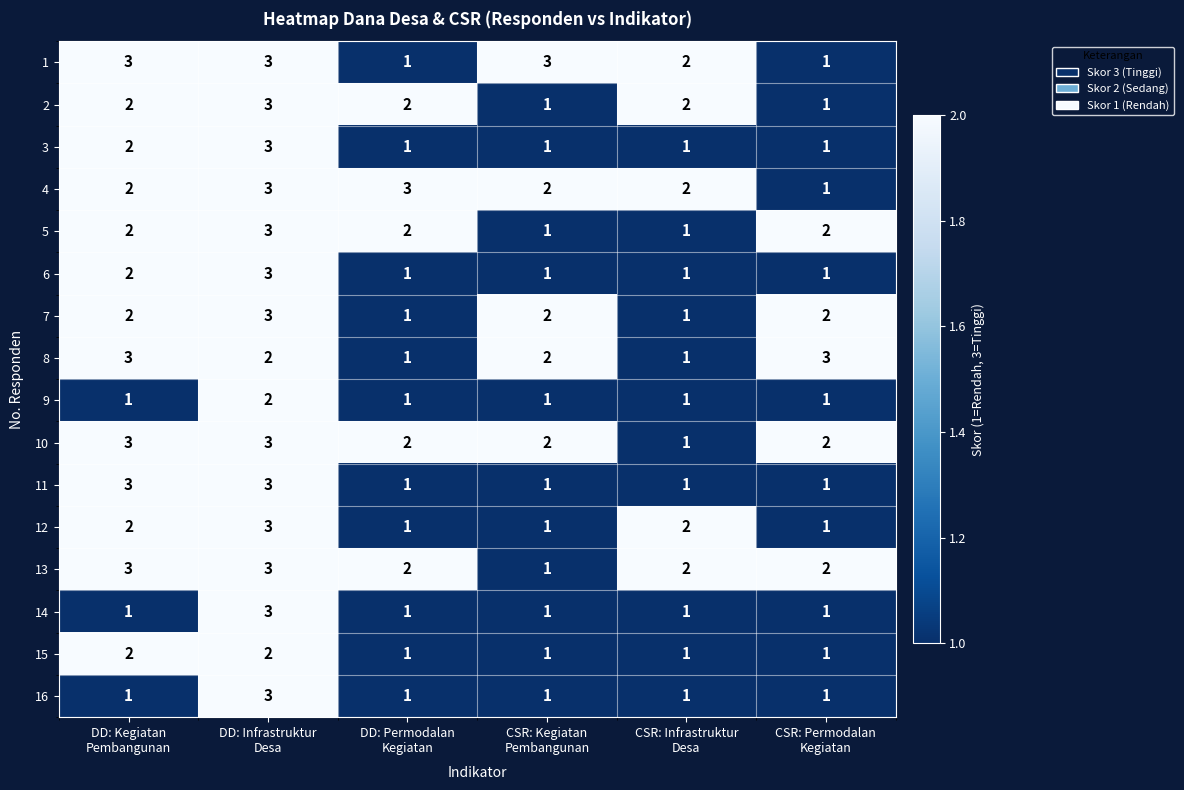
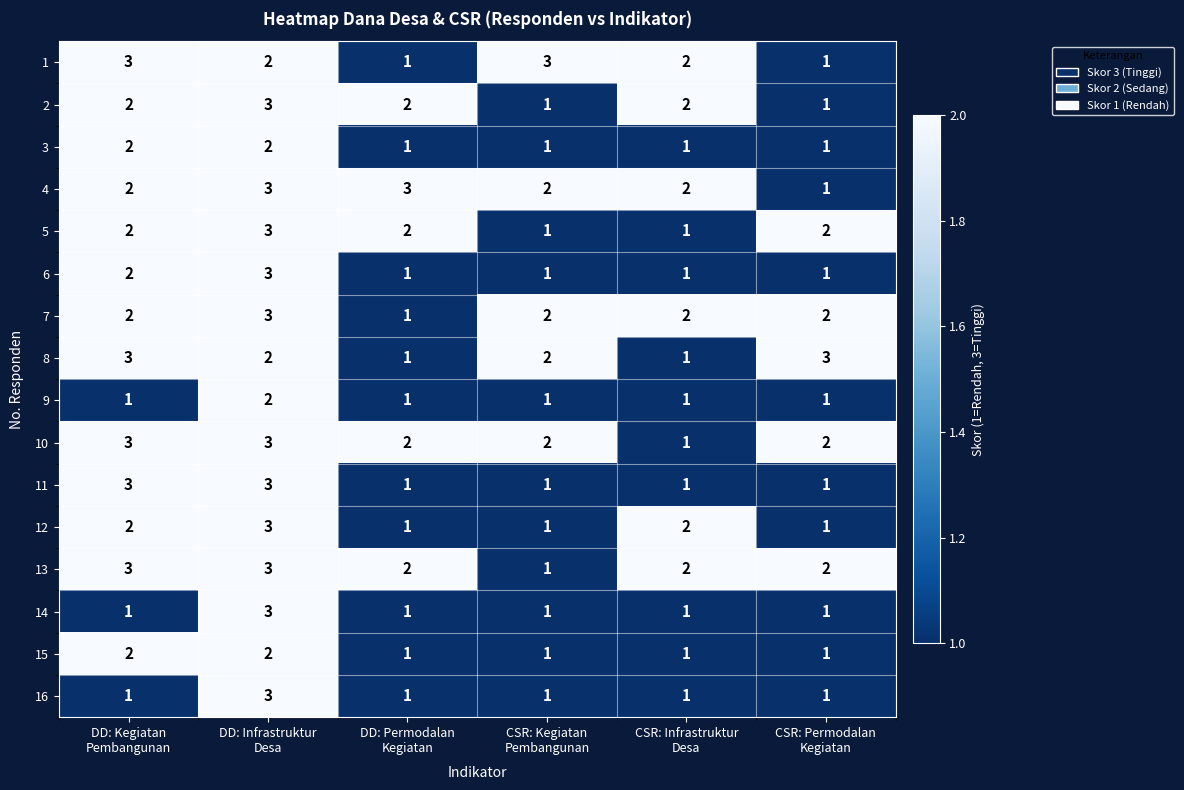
1, DD: Infrastruktur Desa: 3 -> 2
3, DD: Infrastruktur Desa: 3 -> 2
7, CSR: Infrastruktur Desa: 1 -> 2
